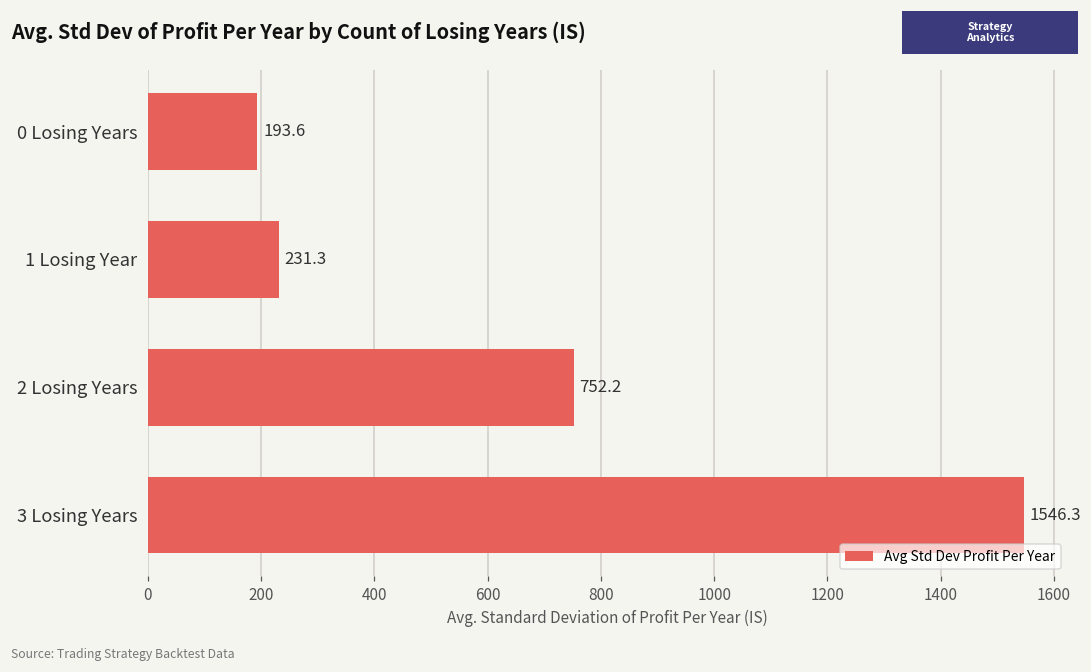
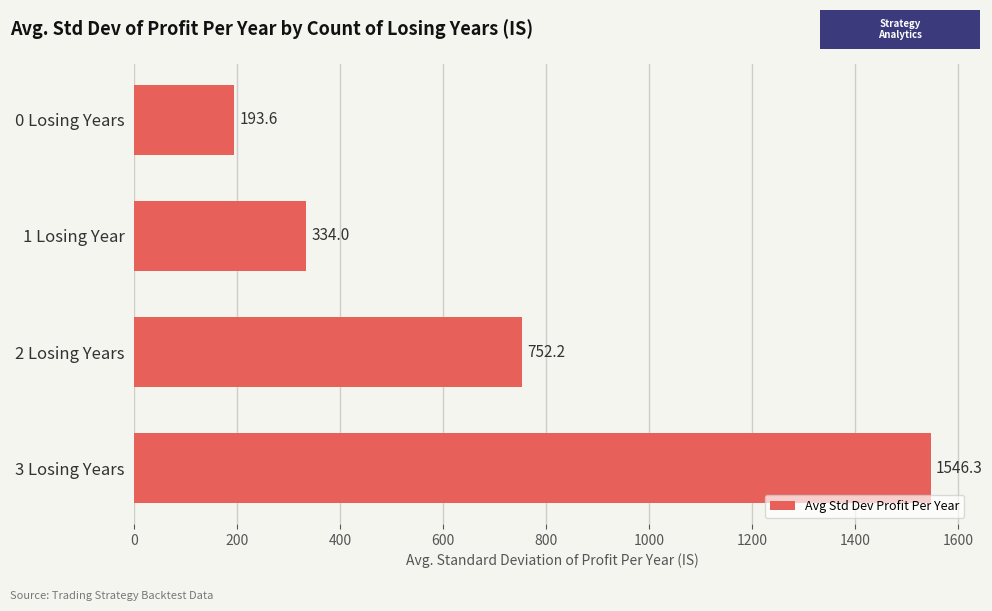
1 Losing Year: 231.3 -> 334.0
